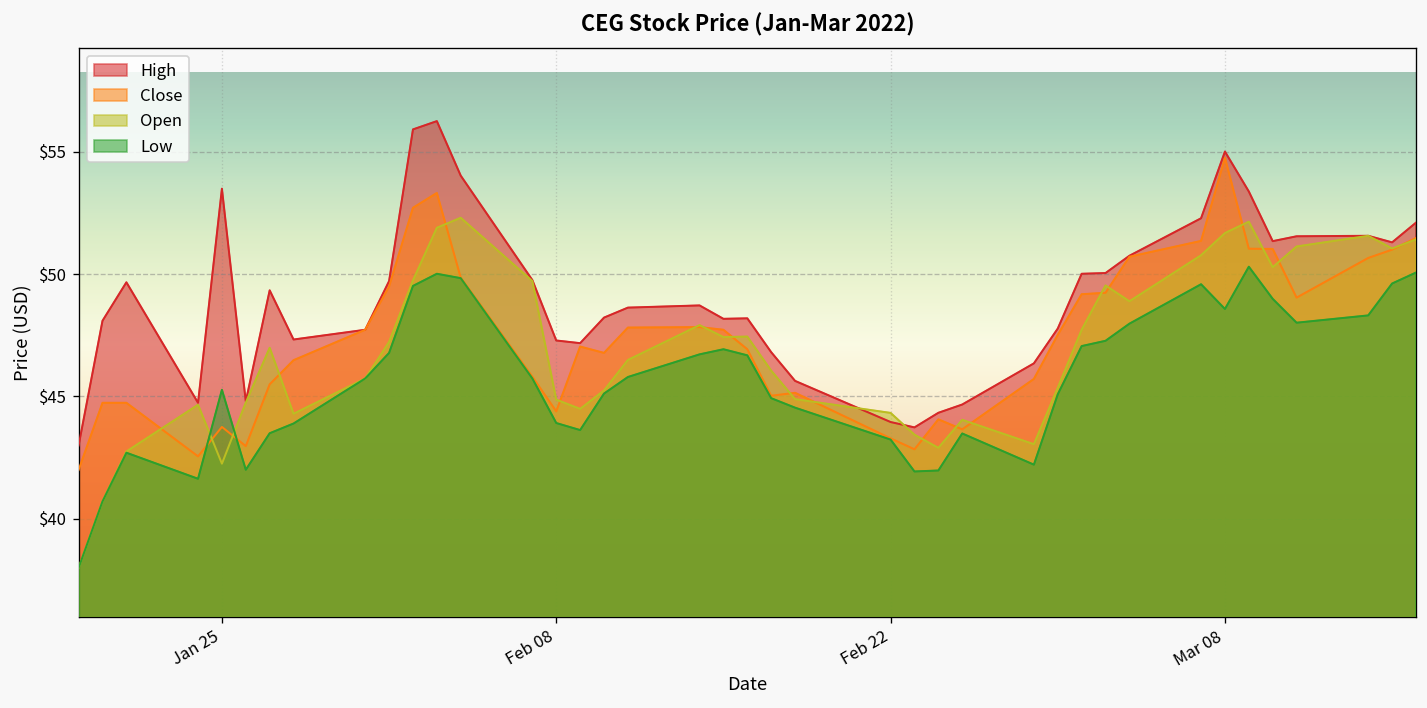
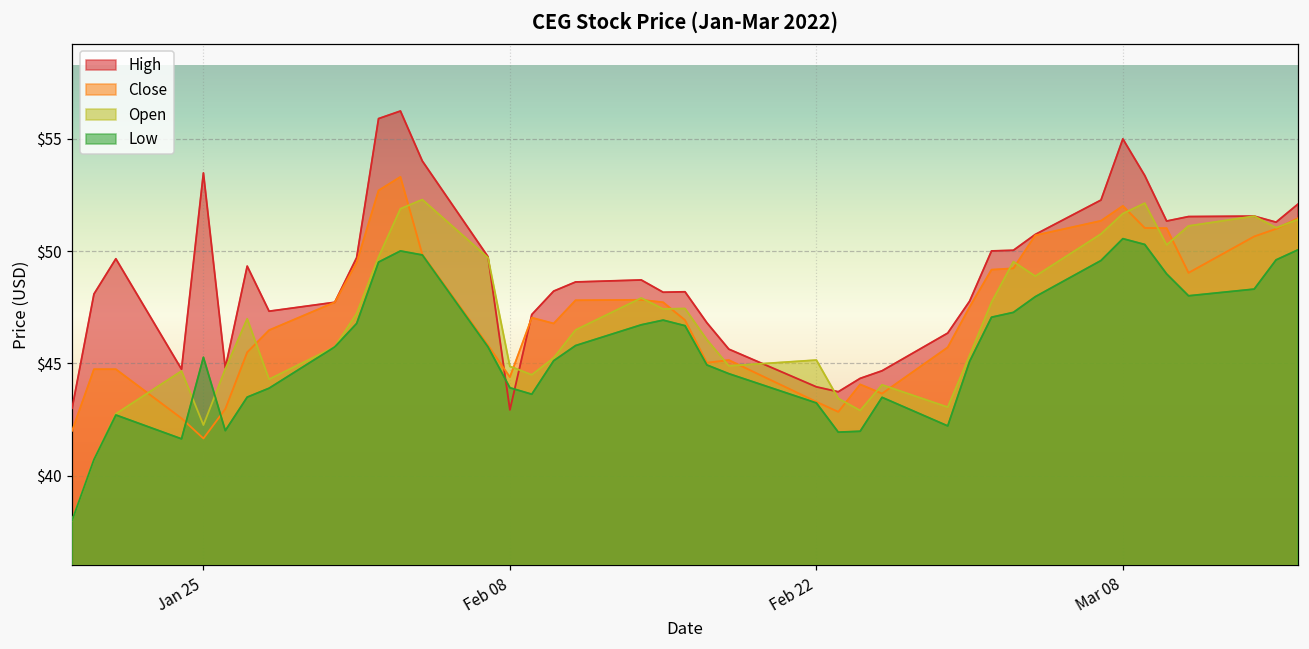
Close, Jan 25: $43.8 -> $41.7
High, Feb 08: $47.3 -> $42.9
Open, Feb 22: $44.3 -> $45.1
Close, Mar 08: $54.7 -> $52.0
Low, Mar 08: $48.6 -> $50.6
